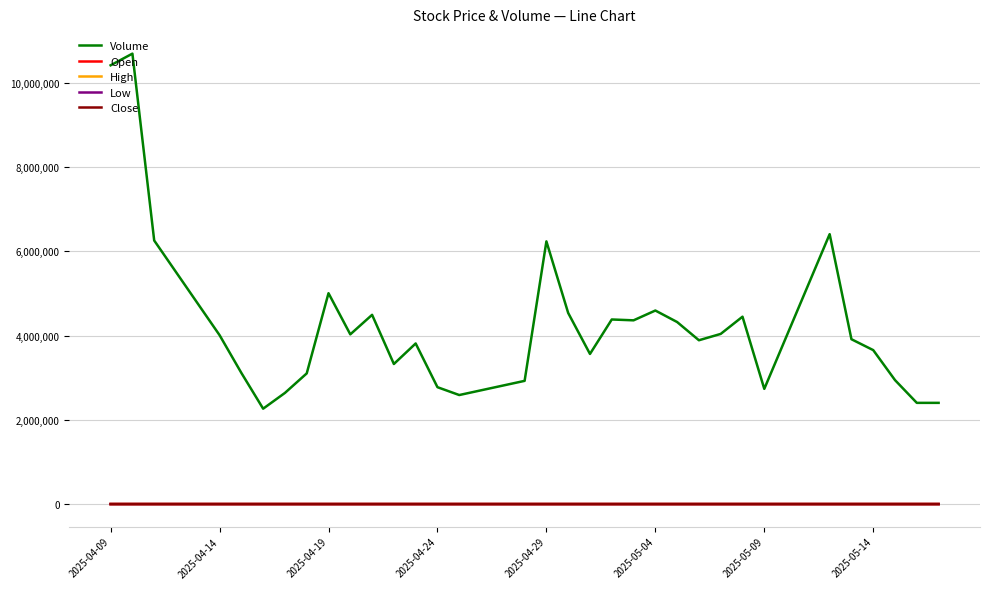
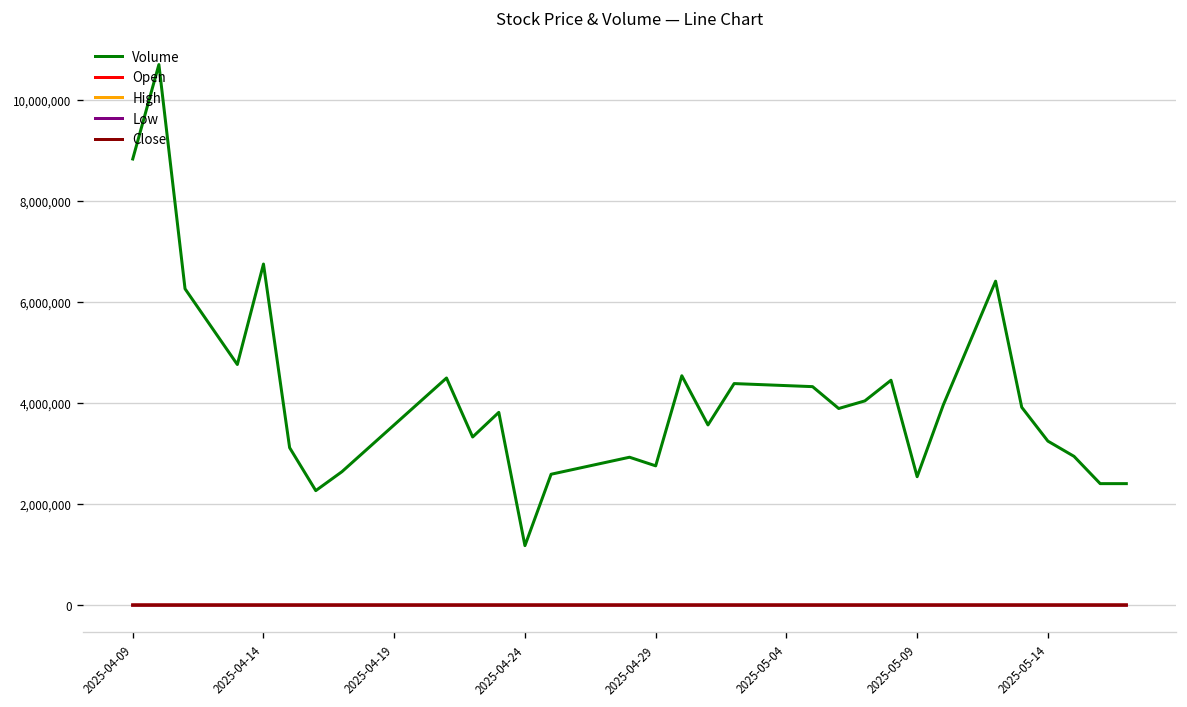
Volume, 2025-04-09: 10,400,000 -> 8,800,000
Volume, 2025-04-14: 4,000,000 -> 6,700,000
Volume, 2025-04-19: 5,000,000 -> 3,600,000
Volume, 2025-04-24: 2,800,000 -> 1,200,000
Volume, 2025-04-29: 6,200,000 -> 2,800,000
Volume, 2025-05-04: 4,600,000 -> 4,300,000
Volume, 2025-05-09: 2,700,000 -> 2,500,000
Volume, 2025-05-14: 3,700,000 -> 3,200,000
